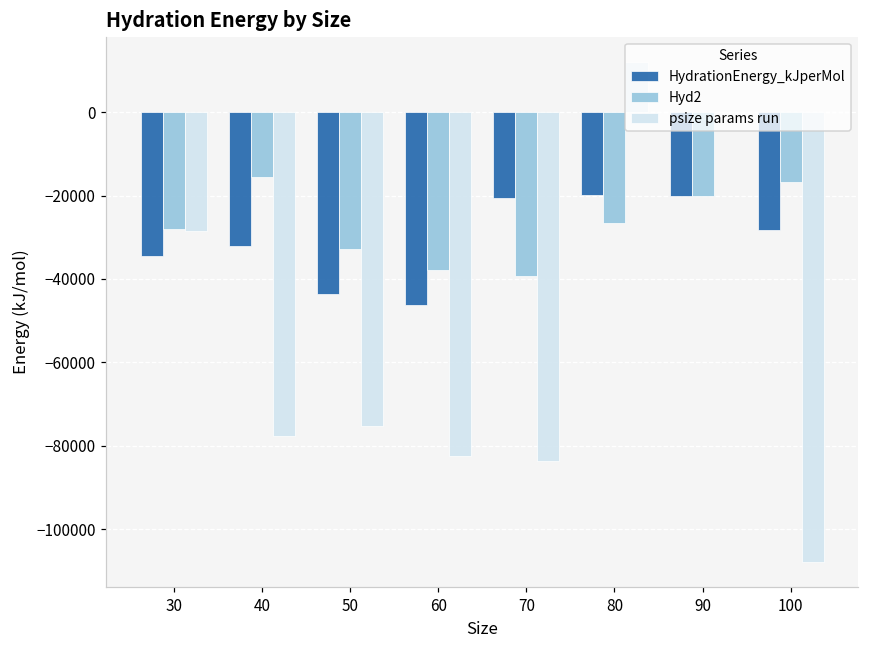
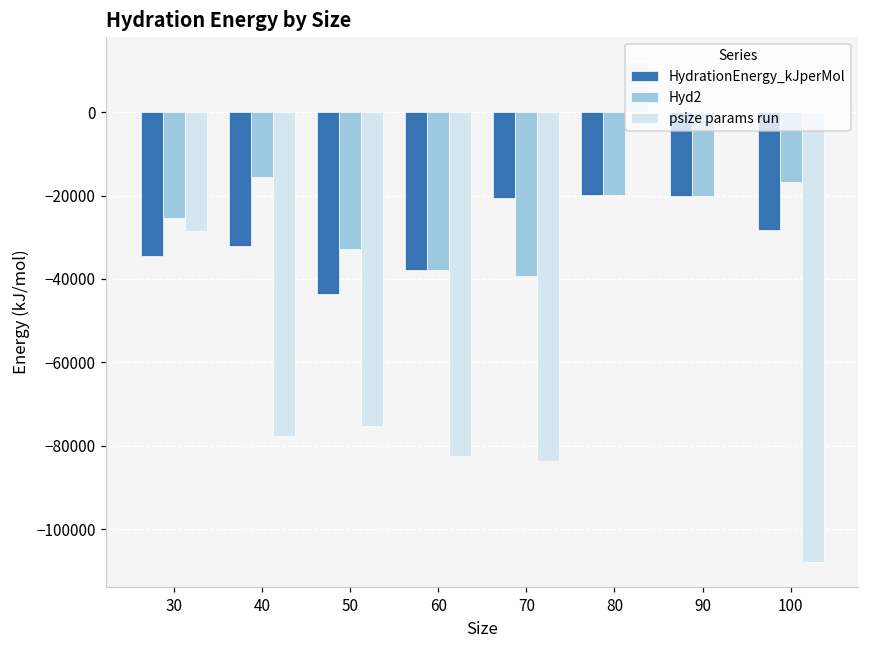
Hyd2, 30: -28000 -> -25000
HydrationEnergy_kJperMol, 60: -46000 -> -38000
Hyd2, 80: -27000 -> -20000
